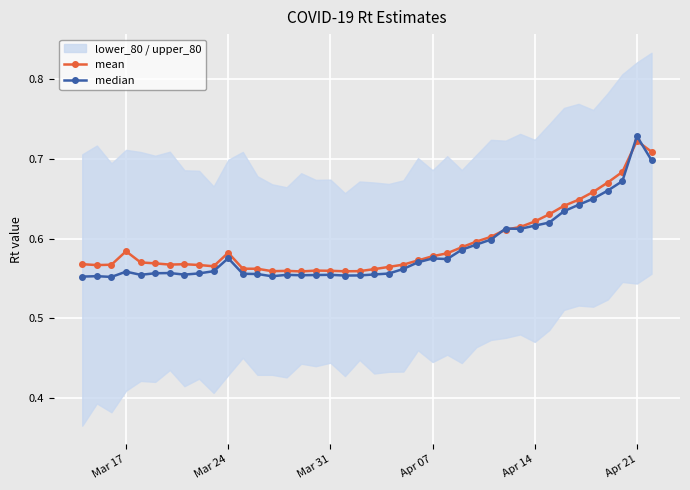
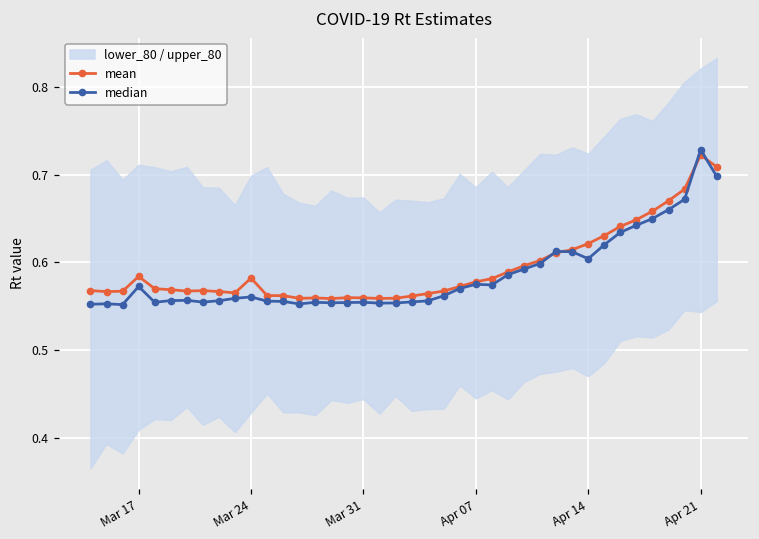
median, Mar 17: 0.56 -> 0.57
median, Mar 24: 0.58 -> 0.56
median, Apr 14: 0.62 -> 0.60
